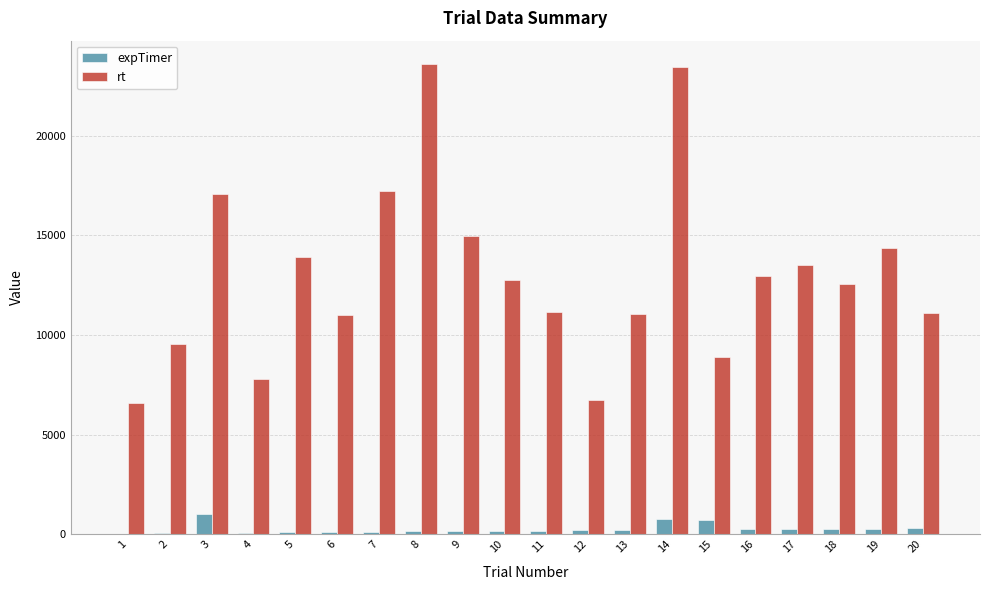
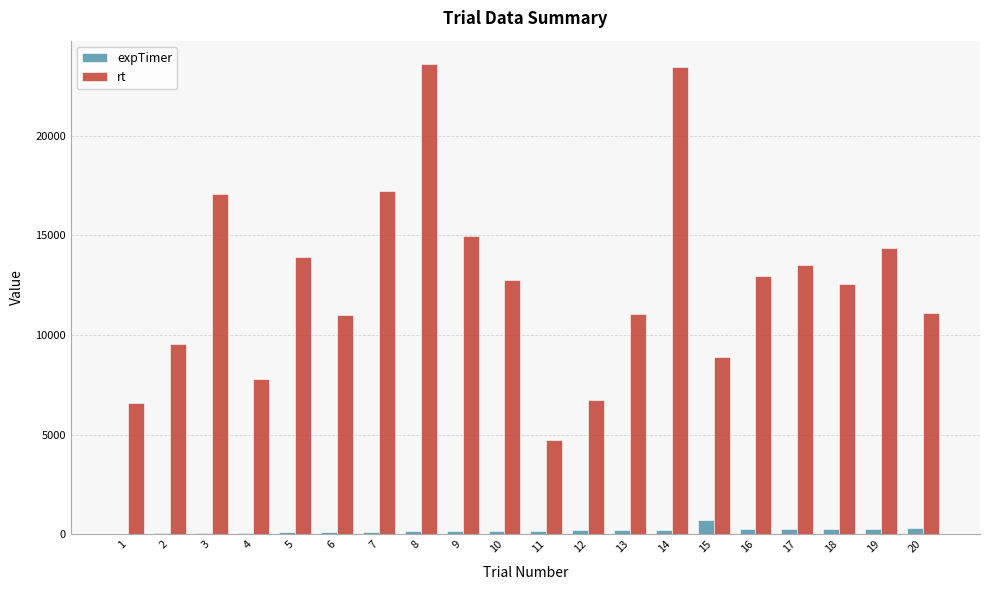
expTimer, 3: 1000 -> 100
rt, 11: 11200 -> 4700
expTimer, 14: 800 -> 200
